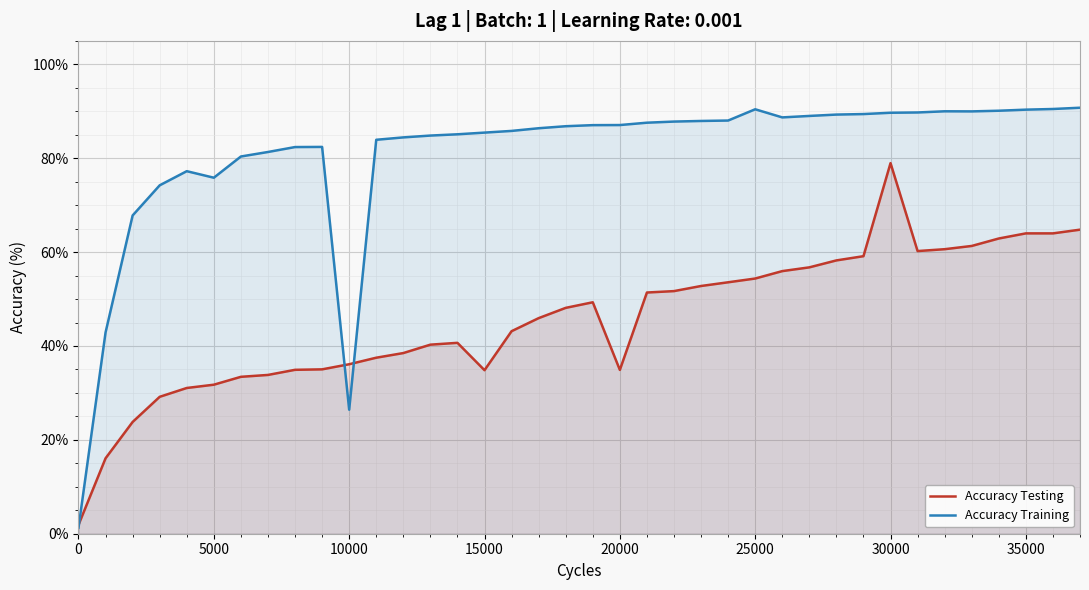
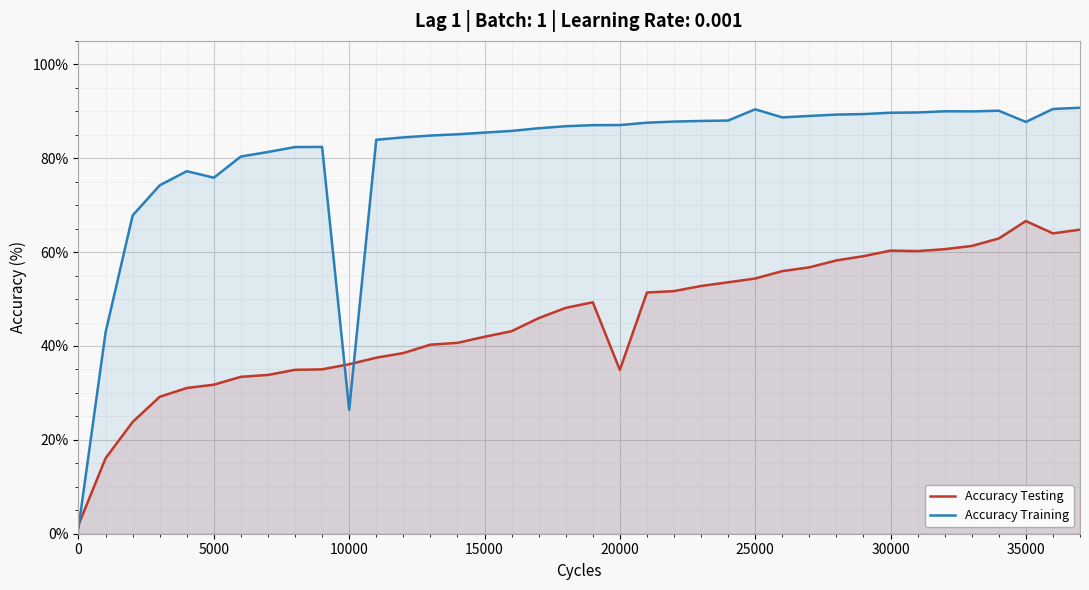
Accuracy Testing, 15000: 35% -> 42%
Accuracy Testing, 30000: 79% -> 60%
Accuracy Testing, 35000: 64% -> 67%
Accuracy Training, 35000: 90% -> 88%
